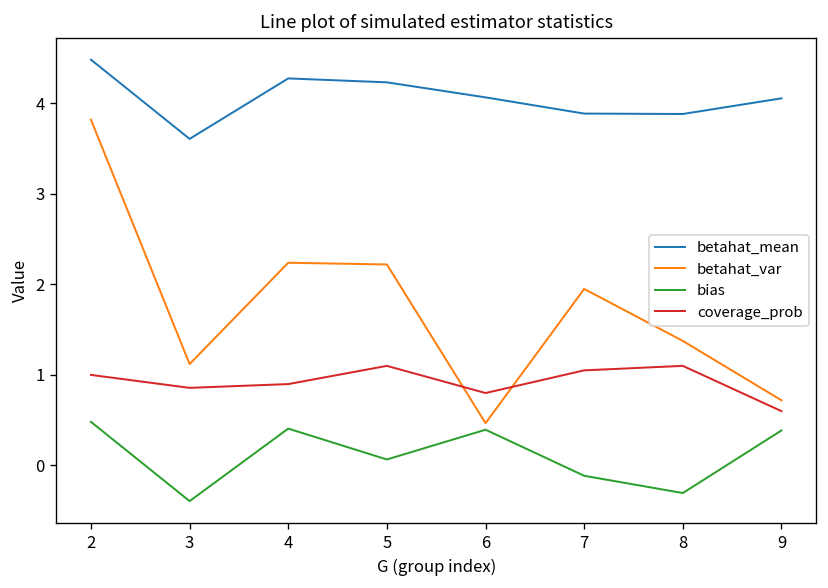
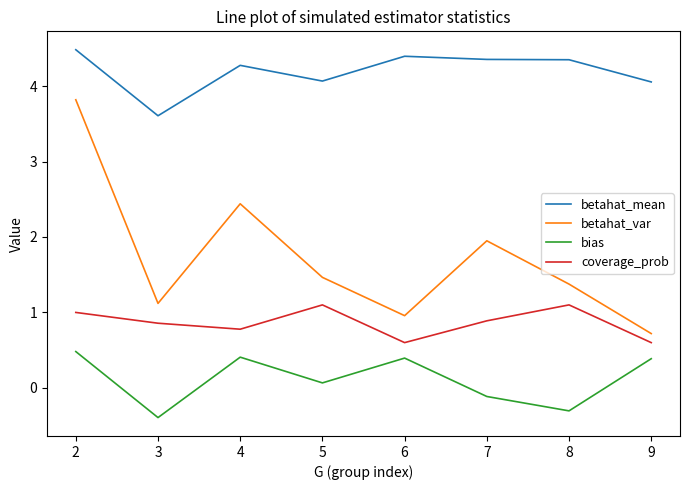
betahat_var, 4: 2.2 -> 2.4
coverage_prob, 4: 0.9 -> 0.8
betahat_mean, 5: 4.2 -> 4.1
betahat_var, 5: 2.2 -> 1.5
betahat_mean, 6: 4.1 -> 4.4
betahat_var, 6: 0.5 -> 1.0
coverage_prob, 6: 0.8 -> 0.6
betahat_mean, 7: 3.9 -> 4.4
coverage_prob, 7: 1.1 -> 0.9
betahat_mean, 8: 3.9 -> 4.3
